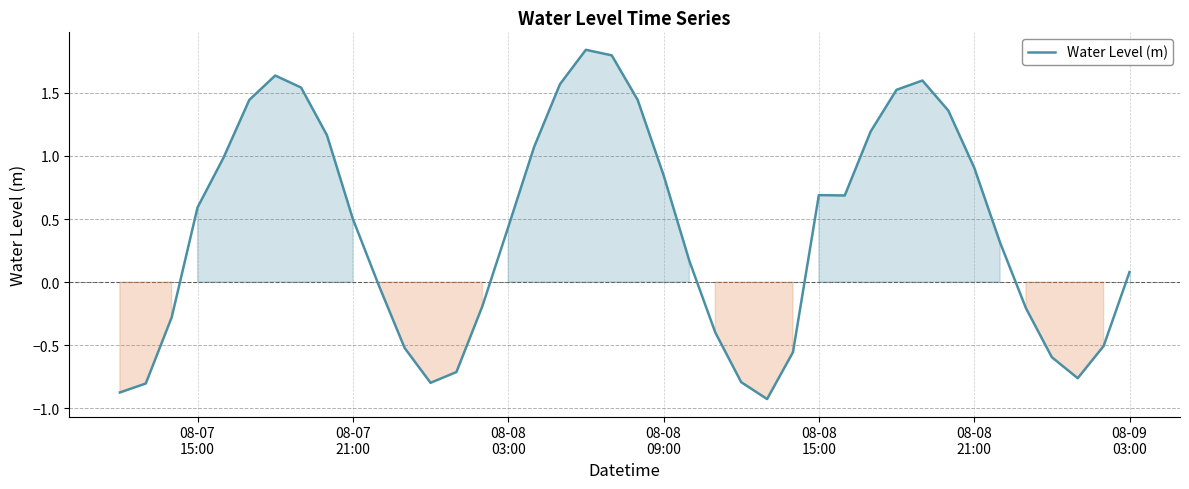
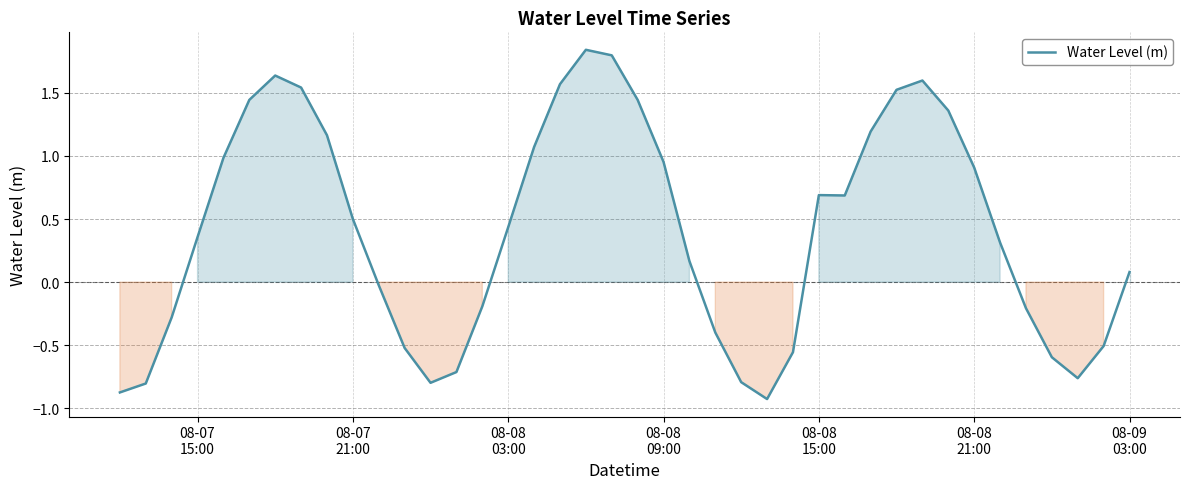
08-07 15:00: 0.59 -> 0.36
08-08 09:00: 0.85 -> 0.95
